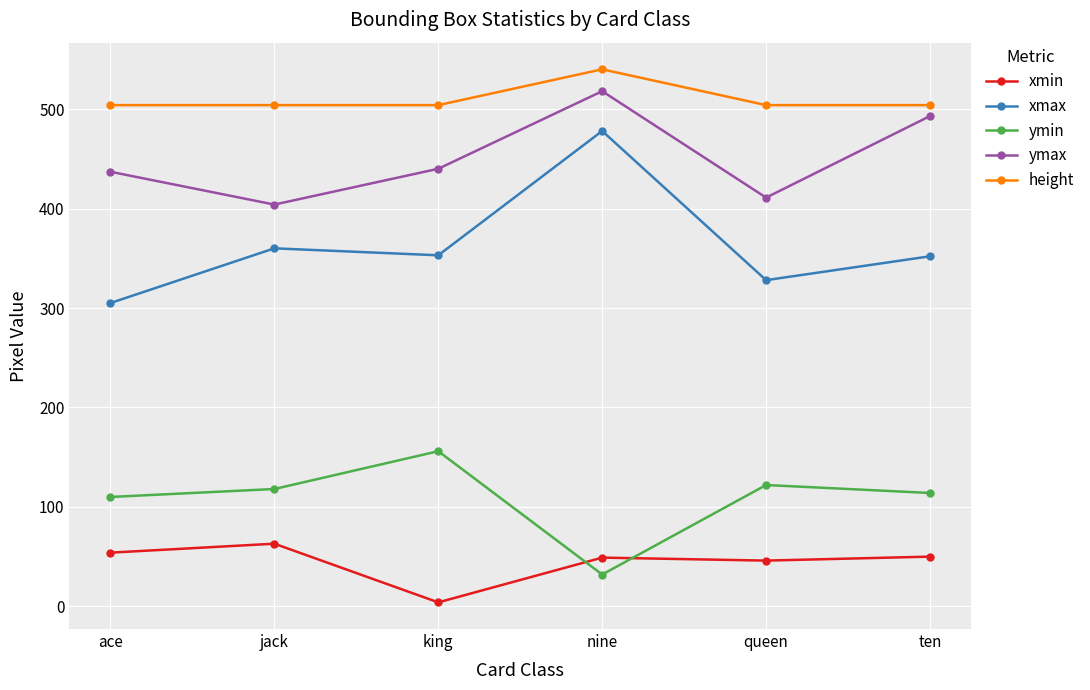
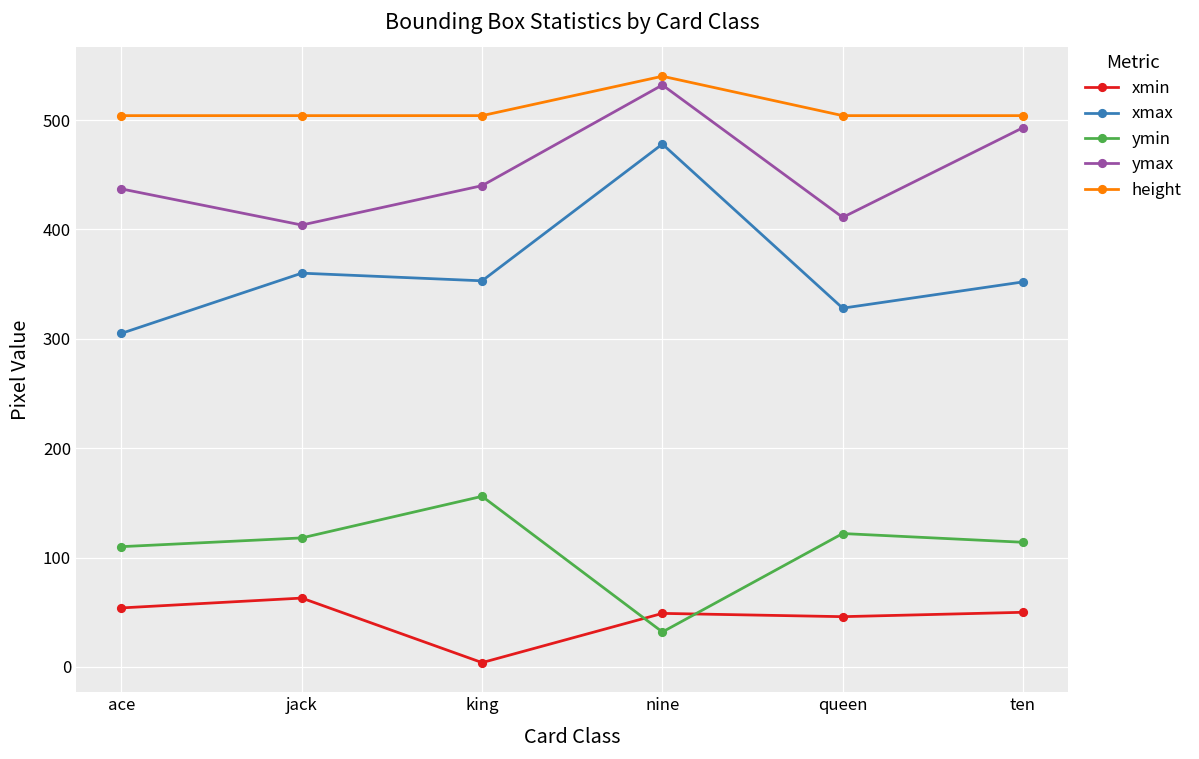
ymax, nine: 520 -> 530
